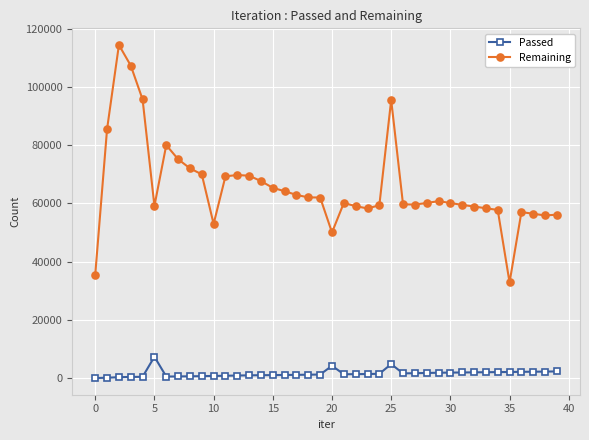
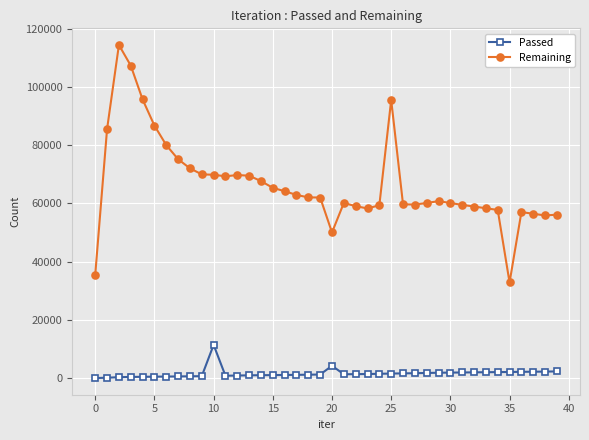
Passed, 5: 7000 -> 1000
Remaining, 5: 59000 -> 87000
Passed, 10: 1000 -> 11000
Remaining, 10: 53000 -> 70000
Passed, 25: 5000 -> 2000
